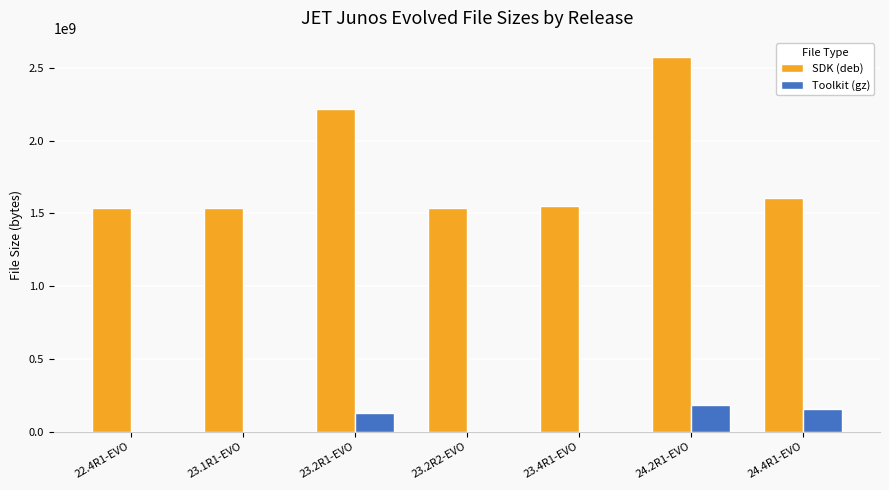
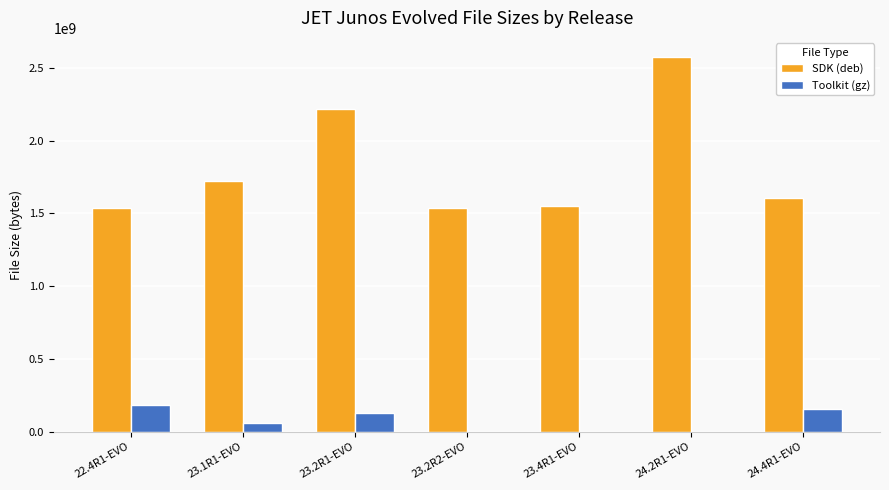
Toolkit (gz), 22.4R1-EVO: 0 -> 180000000
SDK (deb), 23.1R1-EVO: 1540000000 -> 1720000000
Toolkit (gz), 23.1R1-EVO: 0 -> 60000000
Toolkit (gz), 24.2R1-EVO: 180000000 -> 0
